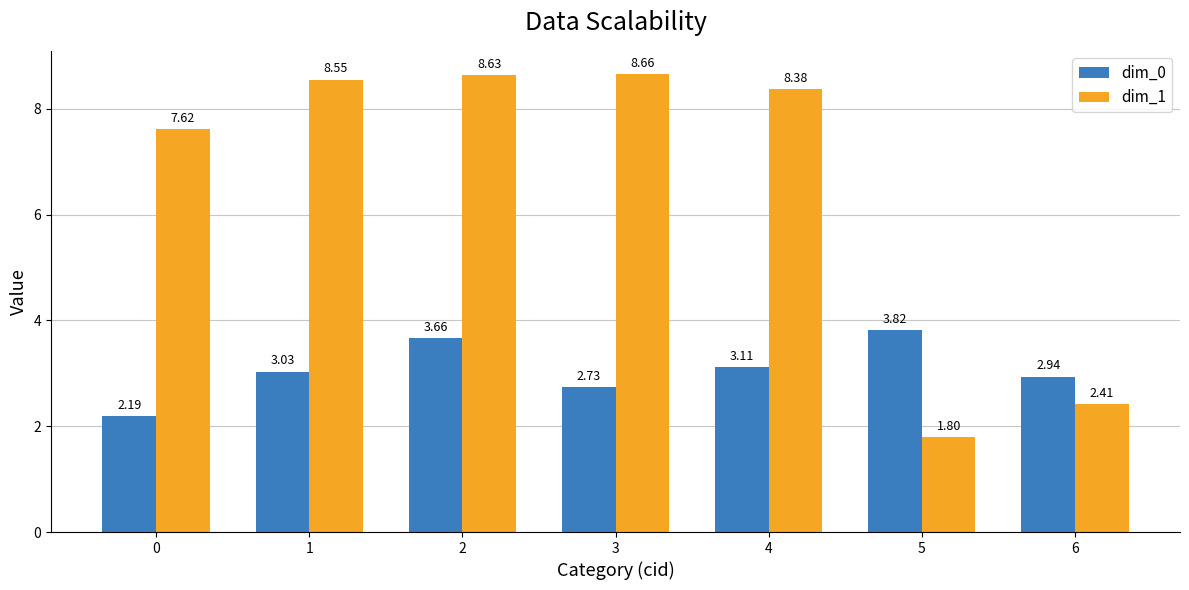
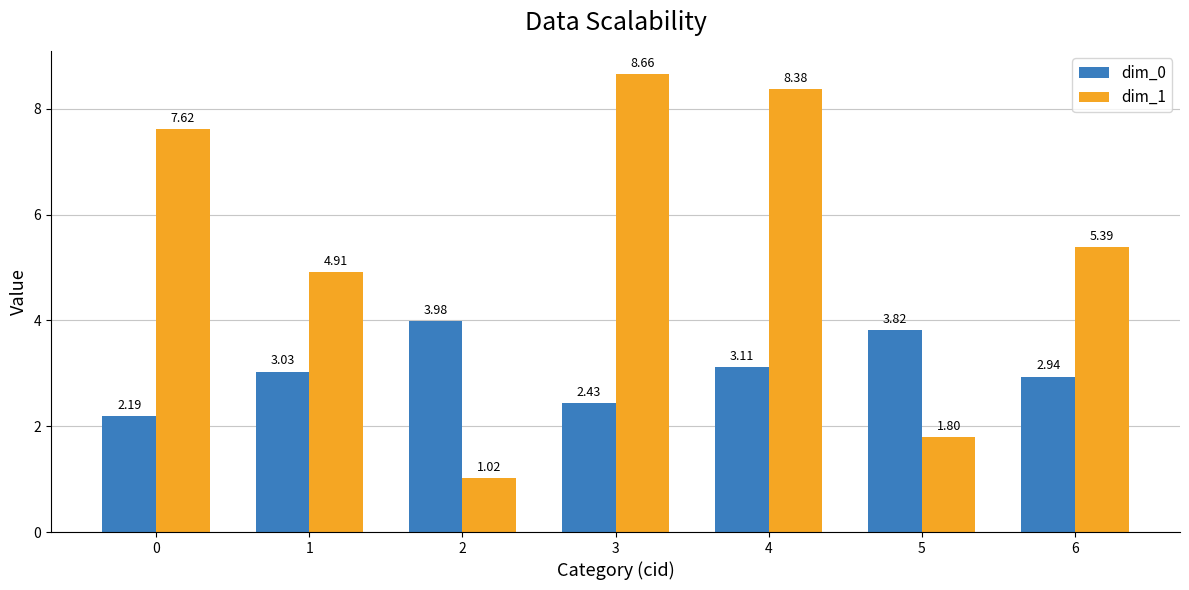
dim_1, 1: 8.55 -> 4.91
dim_0, 2: 3.66 -> 3.98
dim_1, 2: 8.63 -> 1.02
dim_0, 3: 2.73 -> 2.43
dim_1, 6: 2.41 -> 5.39
